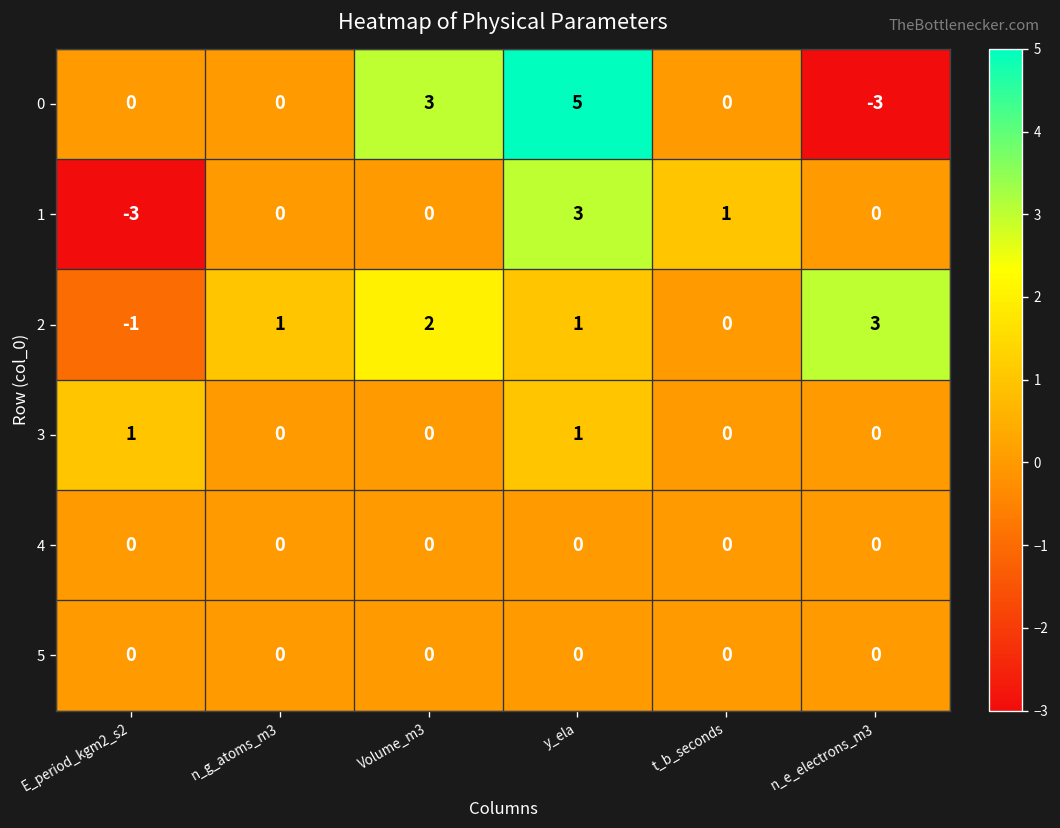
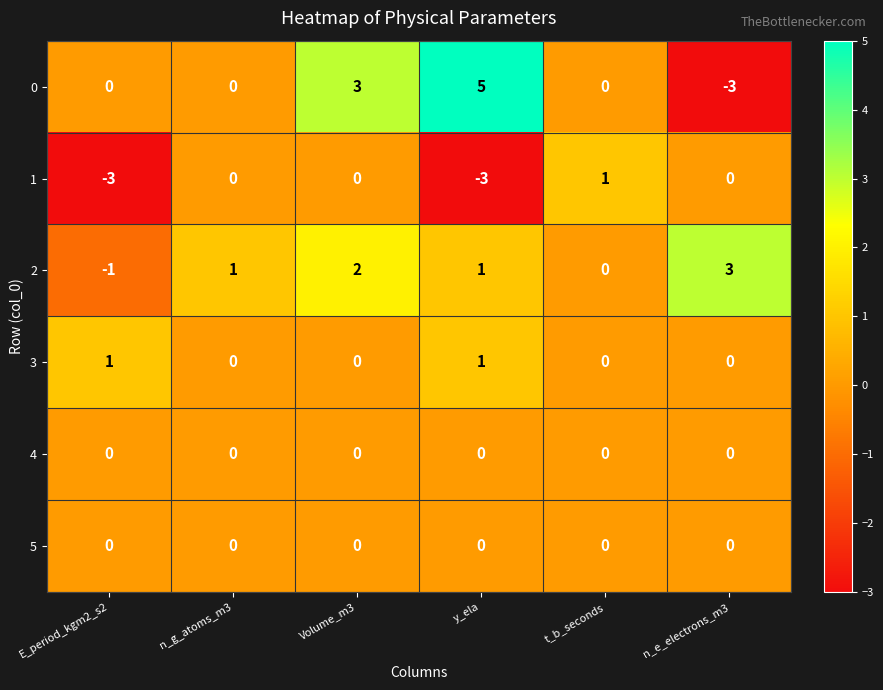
1, y_ela: 3 -> -3
